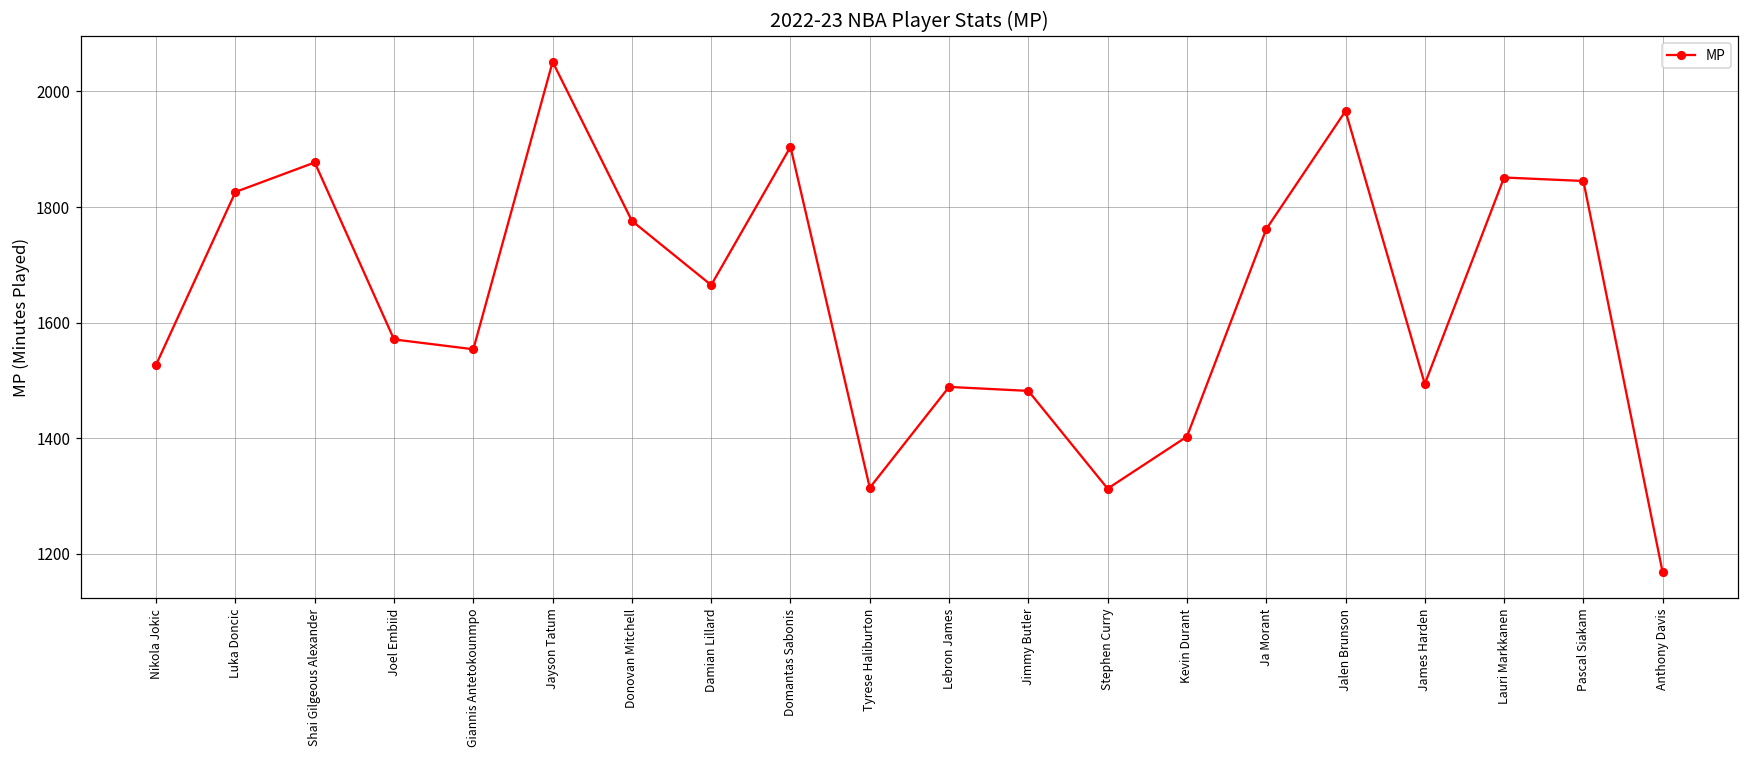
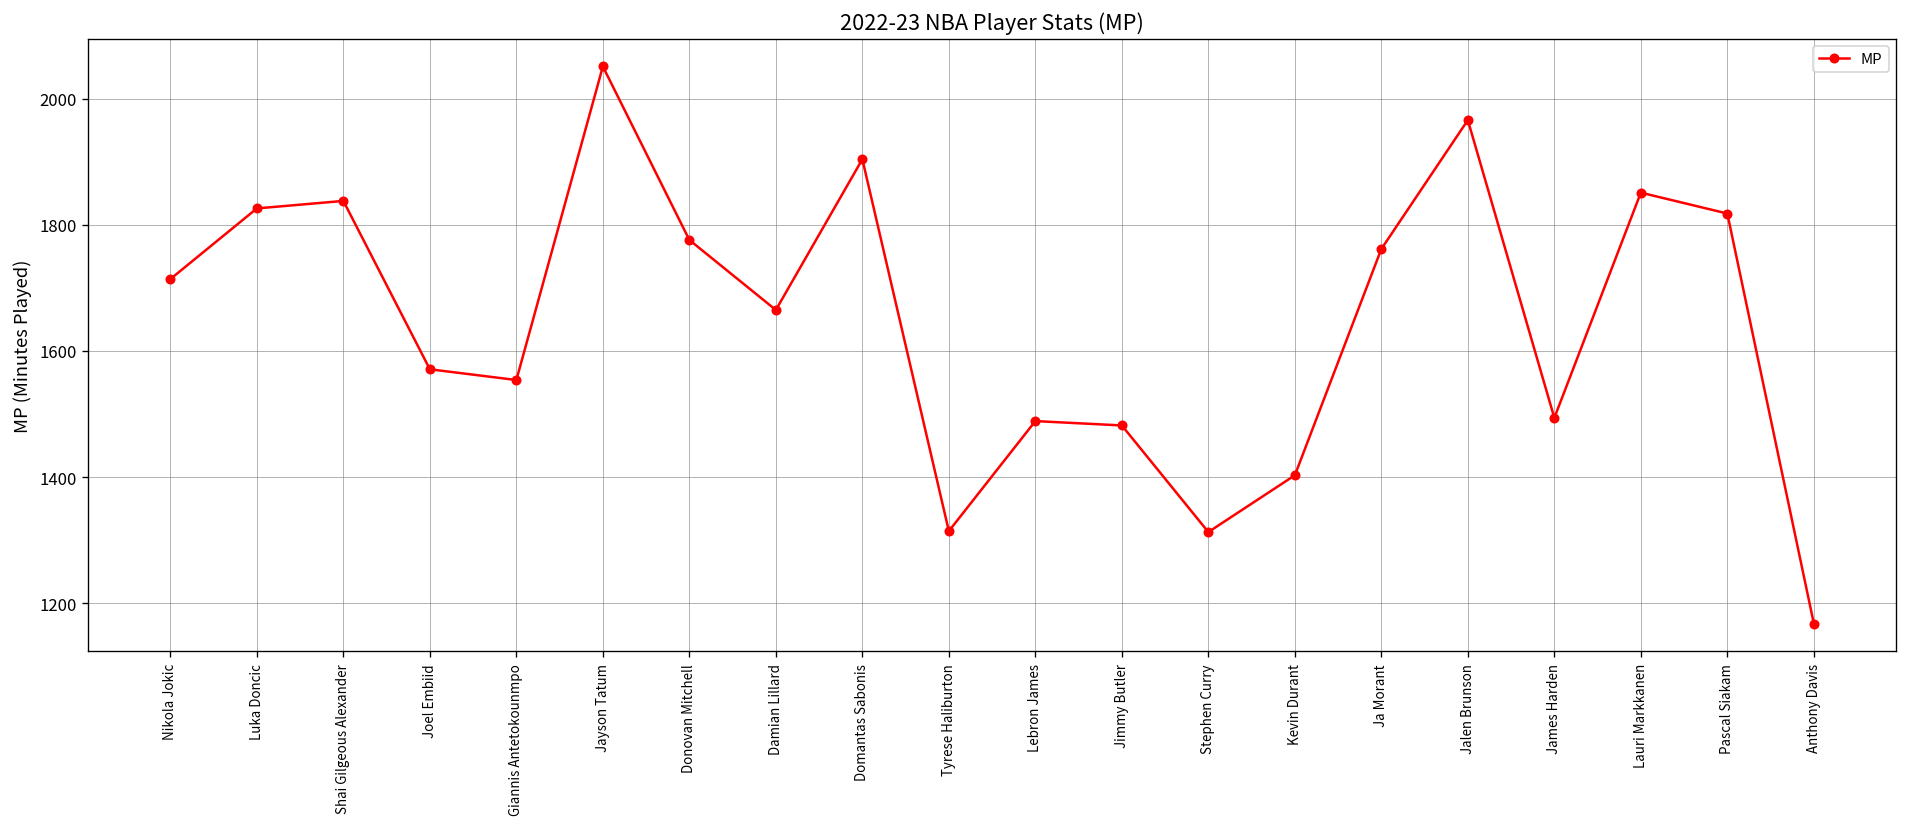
Nikola Jokic: 1530 -> 1710
Shai Gilgeous Alexander: 1880 -> 1840
Pascal Siakam: 1850 -> 1820
